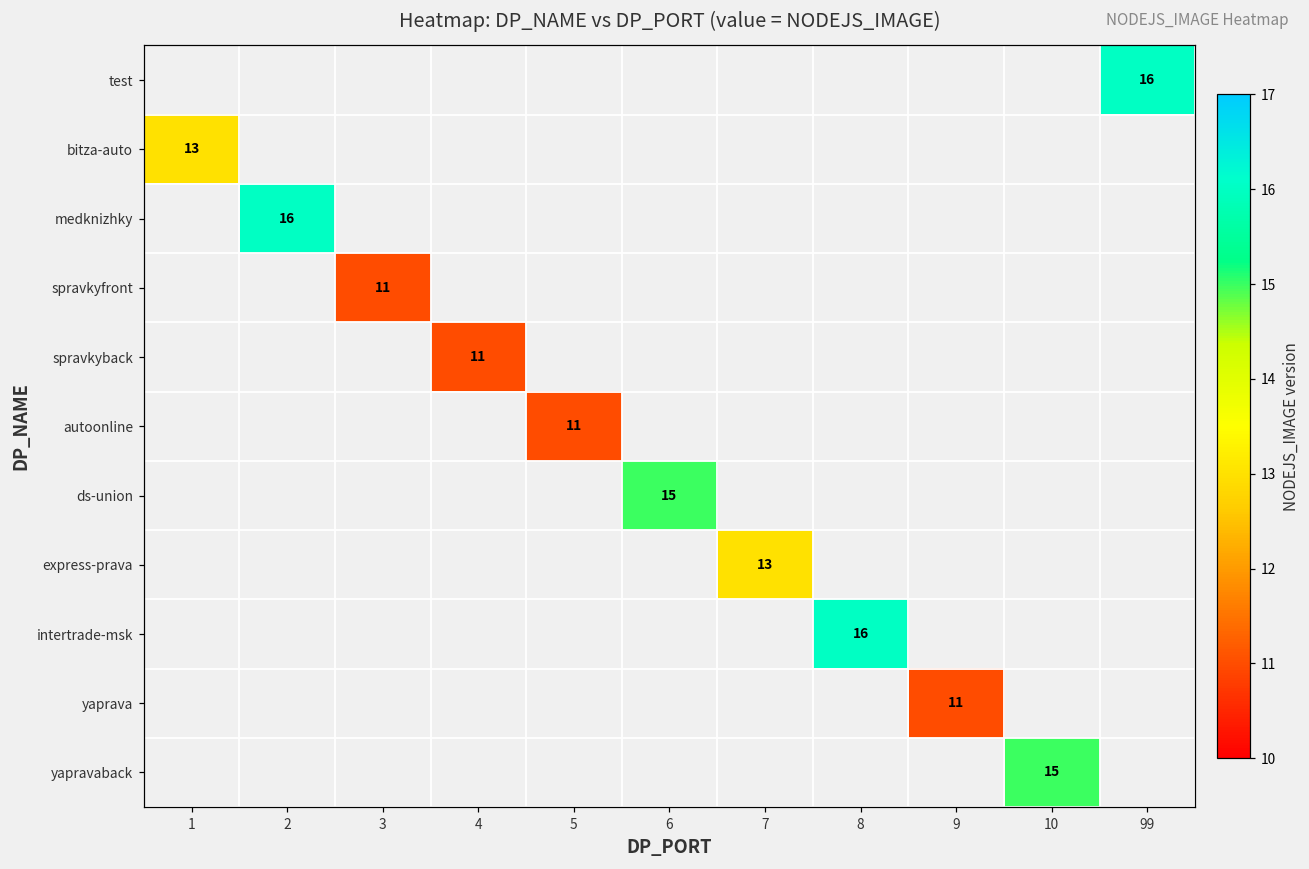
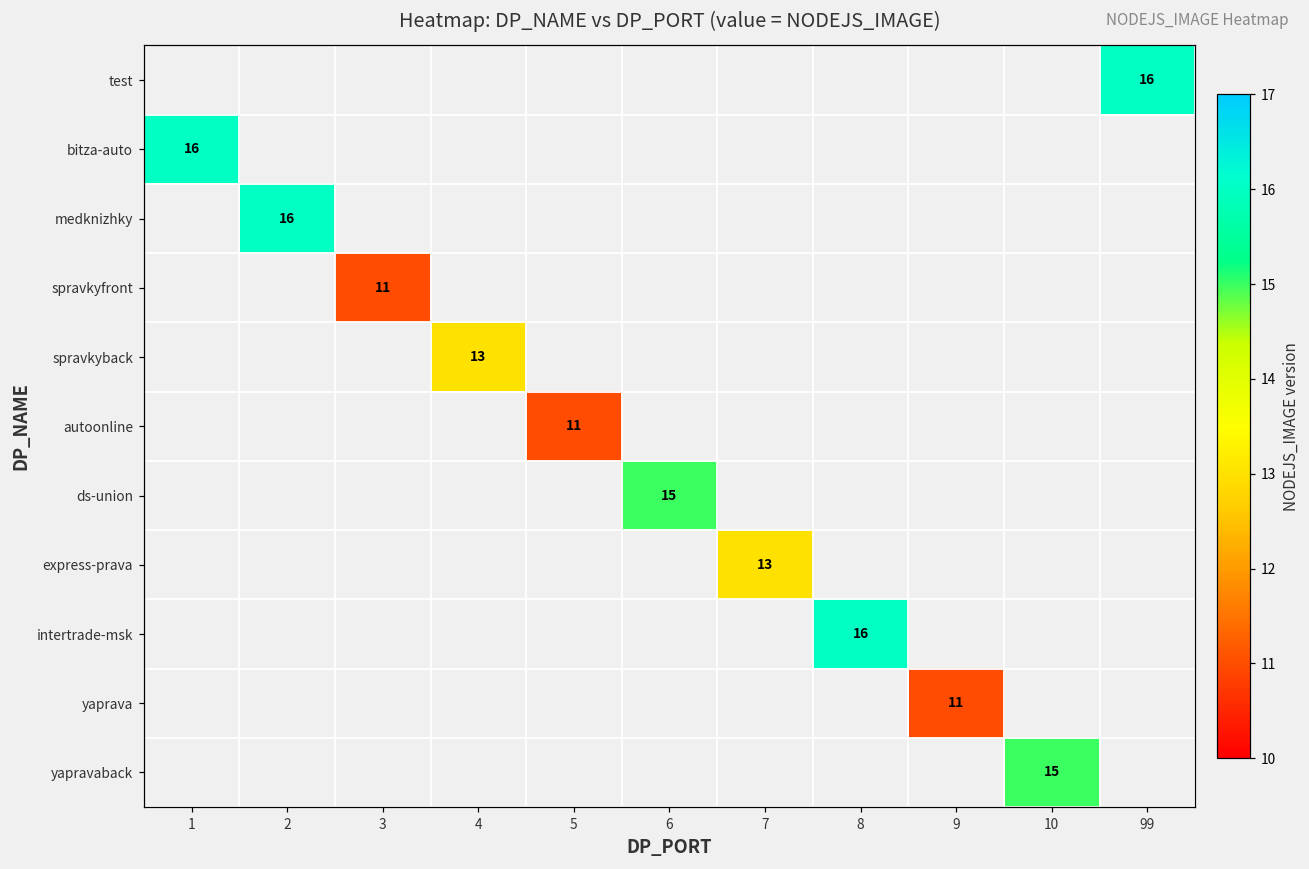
bitza-auto, 1: 13 -> 16
spravkyback, 4: 11 -> 13
